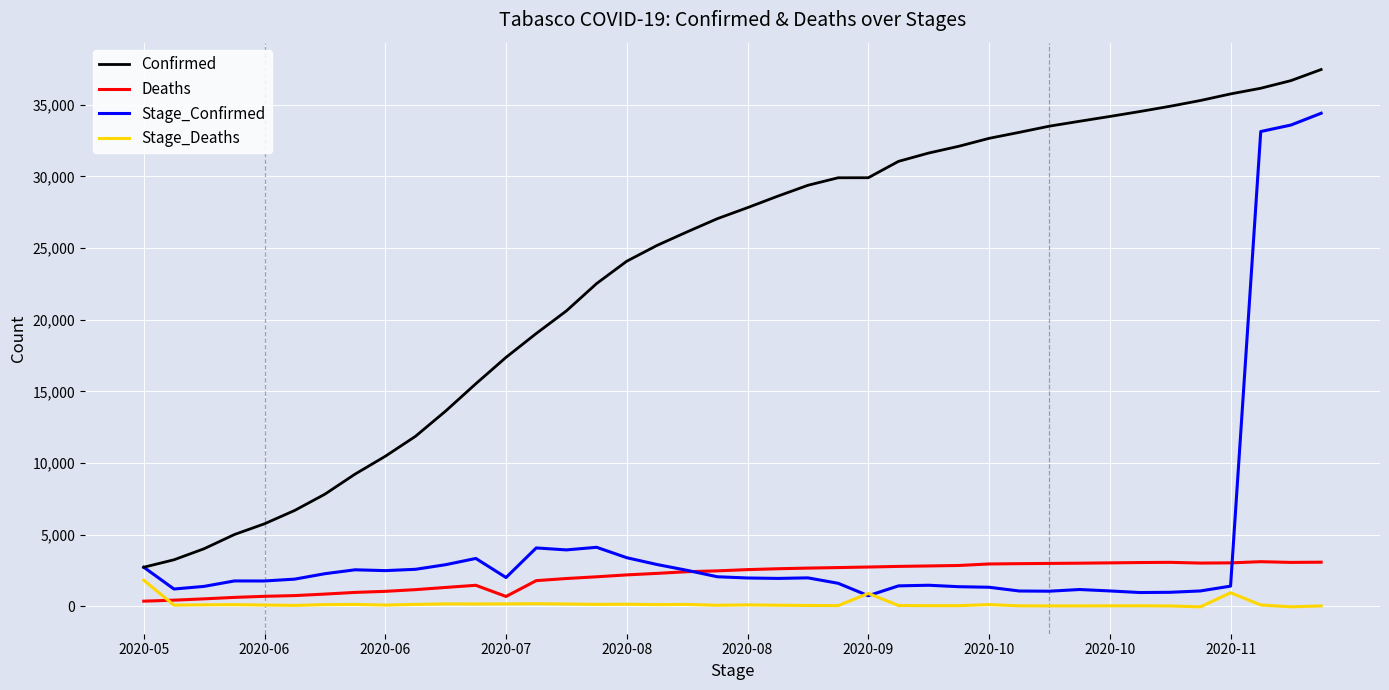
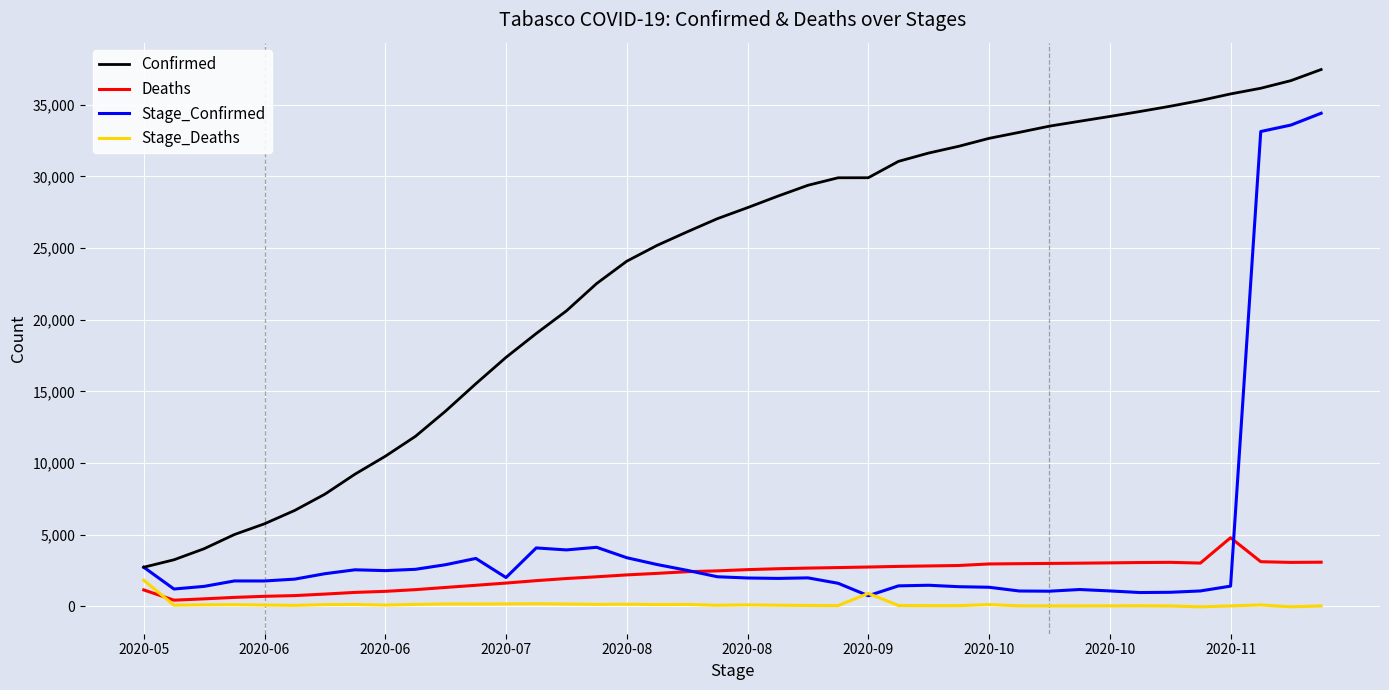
Deaths, 2020-05: 300 -> 1,100
Deaths, 2020-07: 700 -> 1,600
Deaths, 2020-11: 3,000 -> 4,800
Stage_Deaths, 2020-11: 900 -> 0
